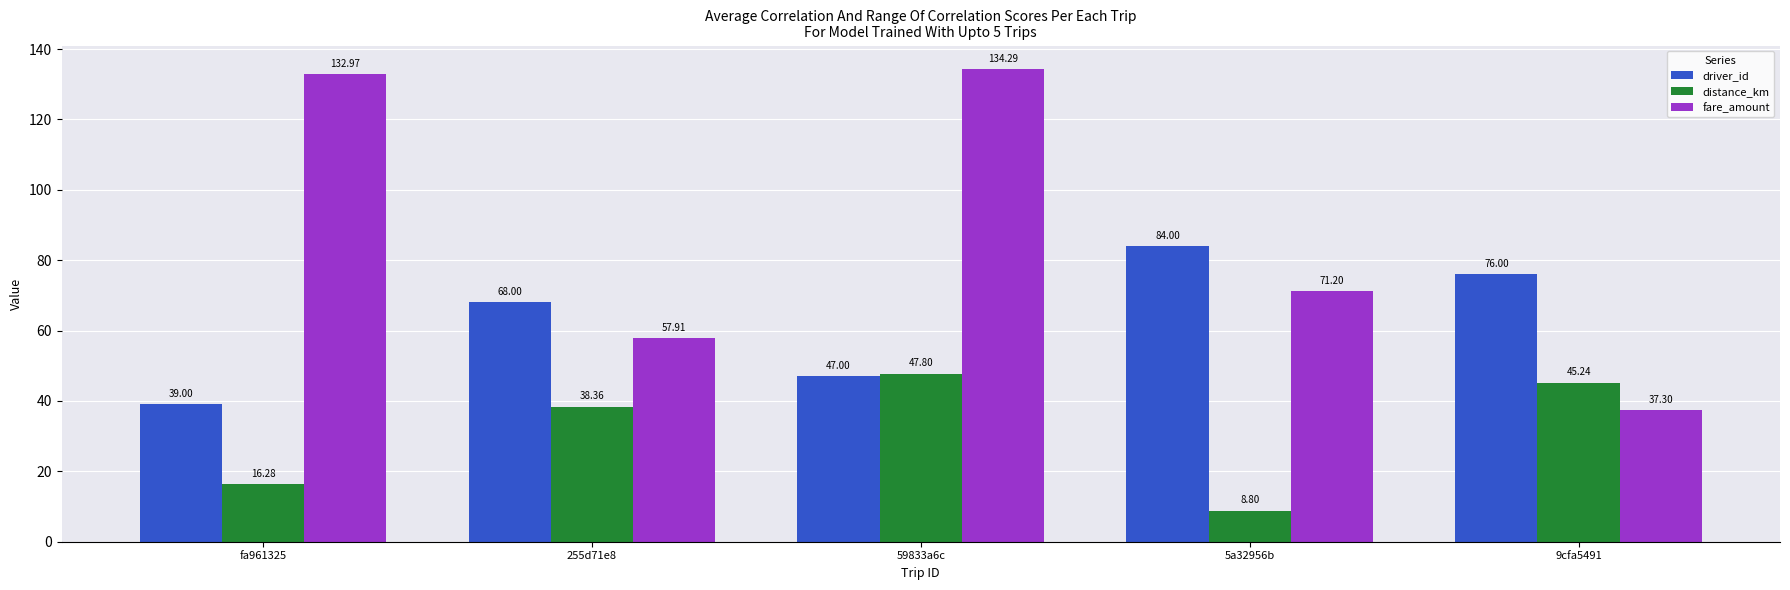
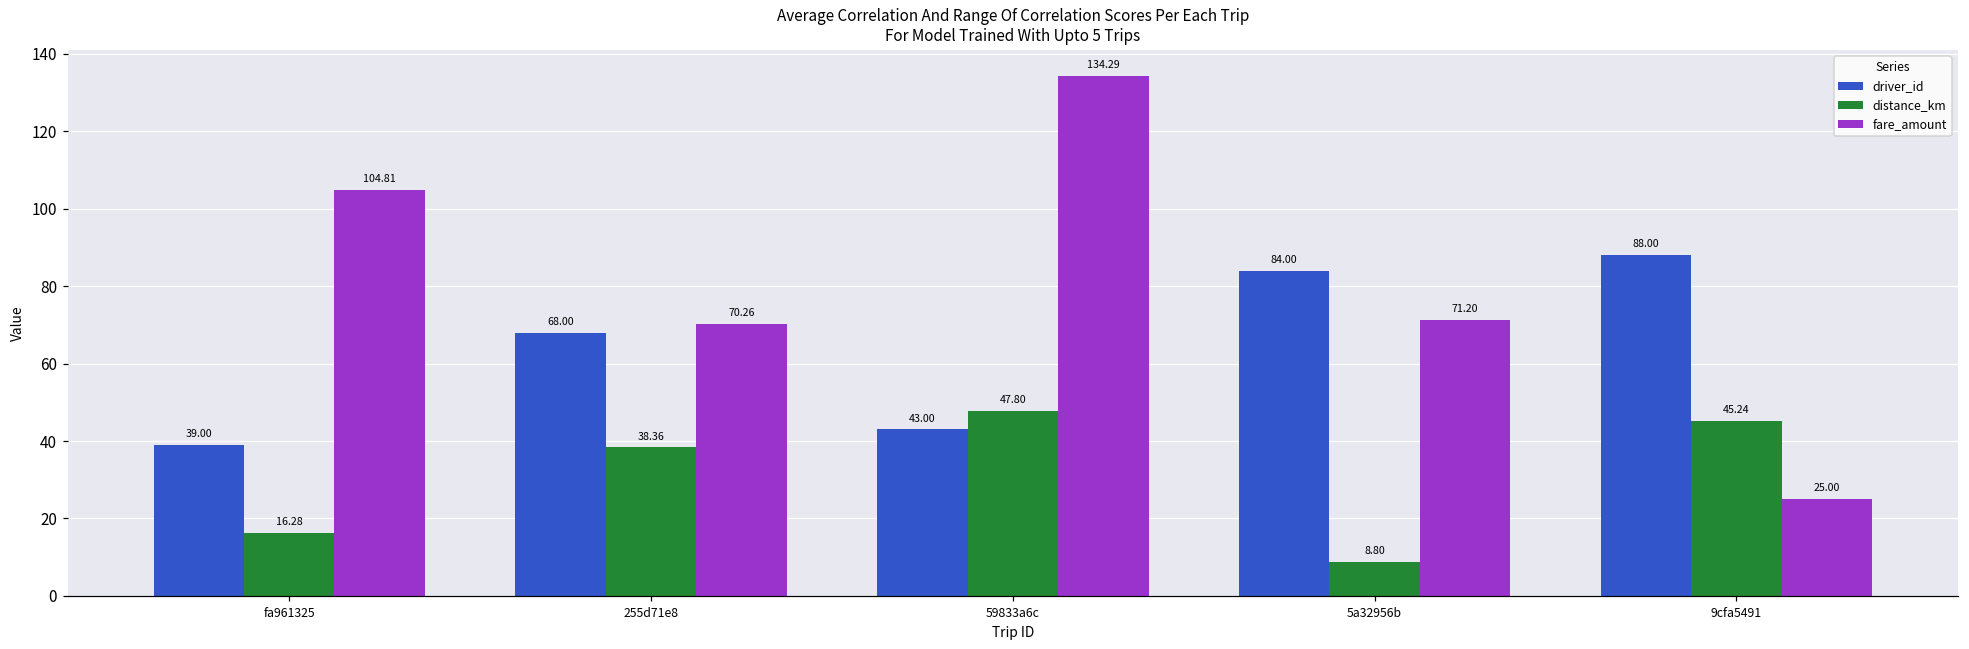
fare_amount, fa961325: 132.97 -> 104.81
fare_amount, 255d71e8: 57.91 -> 70.26
driver_id, 59833a6c: 47.00 -> 43.00
driver_id, 9cfa5491: 76.00 -> 88.00
fare_amount, 9cfa5491: 37.30 -> 25.00
